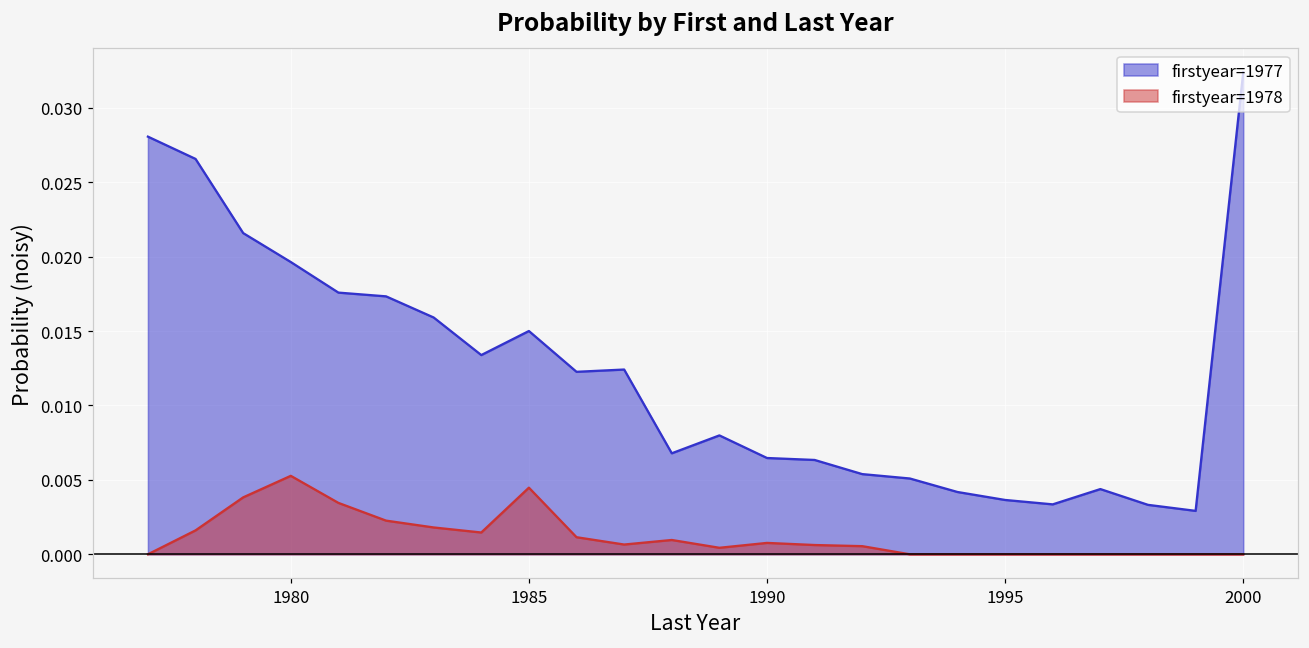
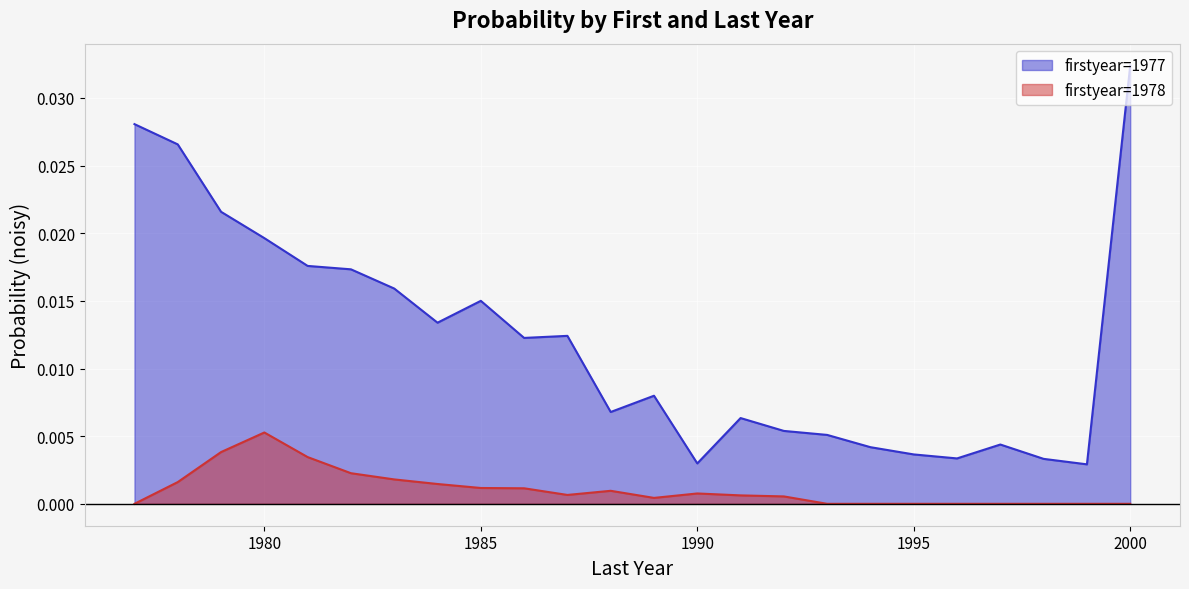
firstyear=1978, 1985: 0.0045 -> 0.0012
firstyear=1977, 1990: 0.0065 -> 0.0030
